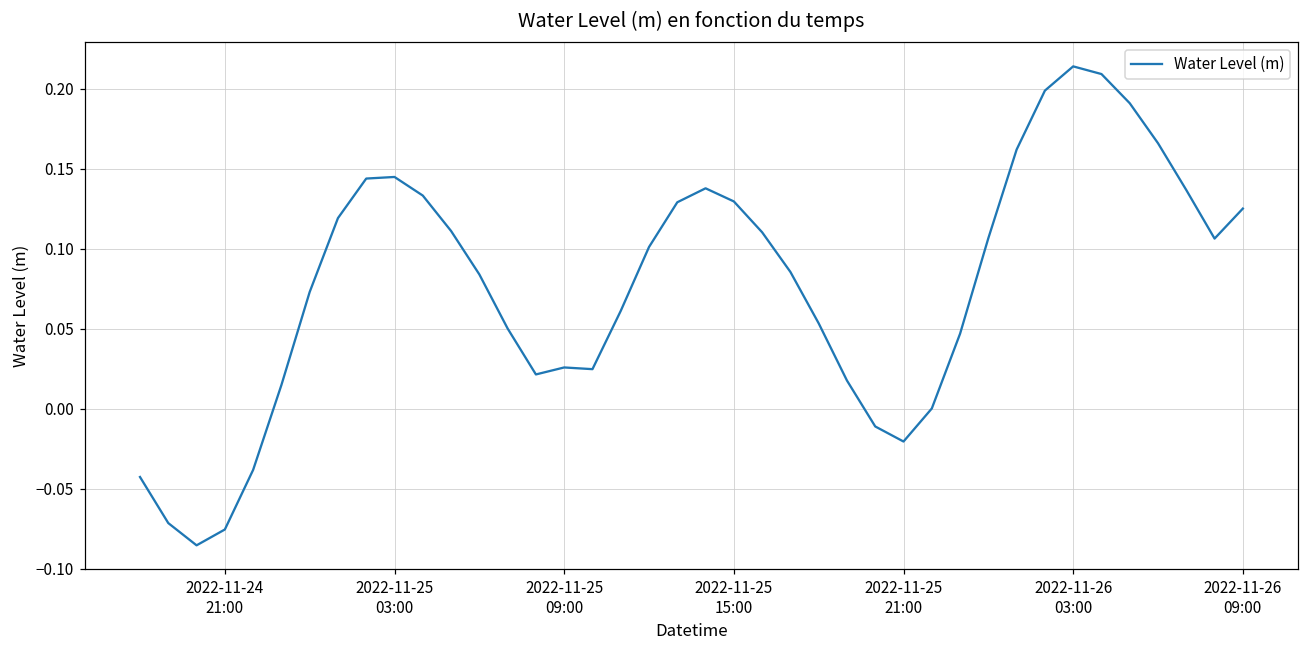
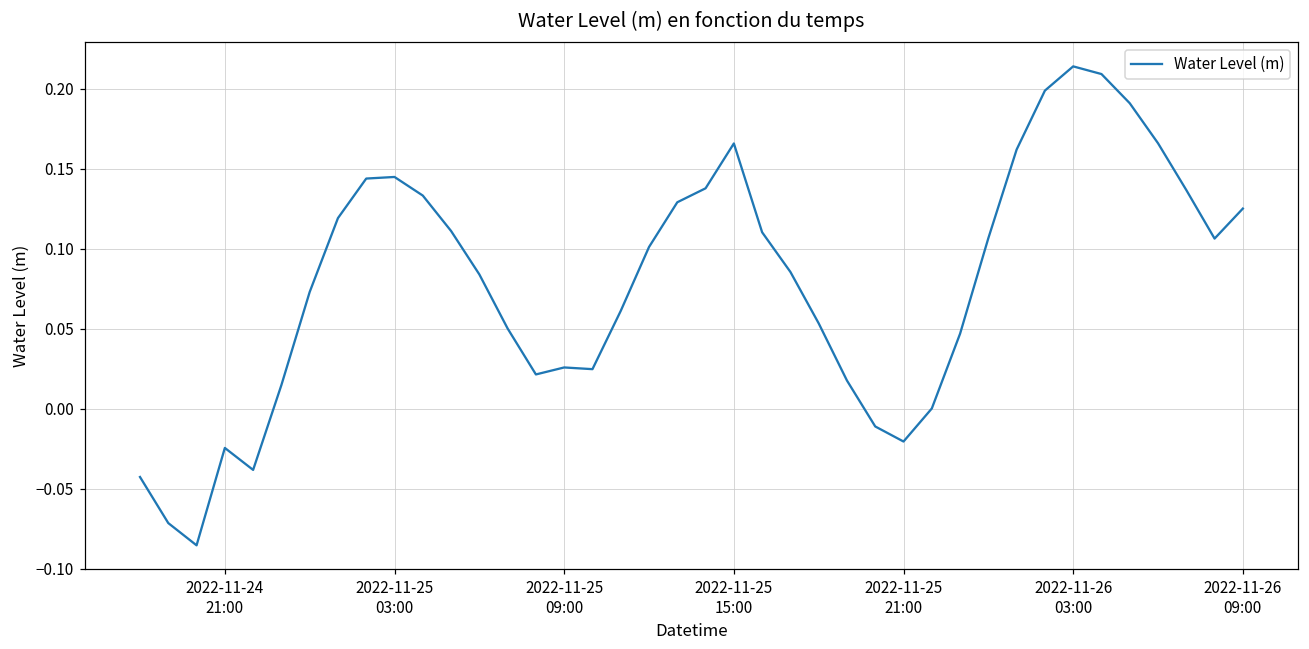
2022-11-24 21:00: -0.075 -> -0.025
2022-11-25 15:00: 0.130 -> 0.166
